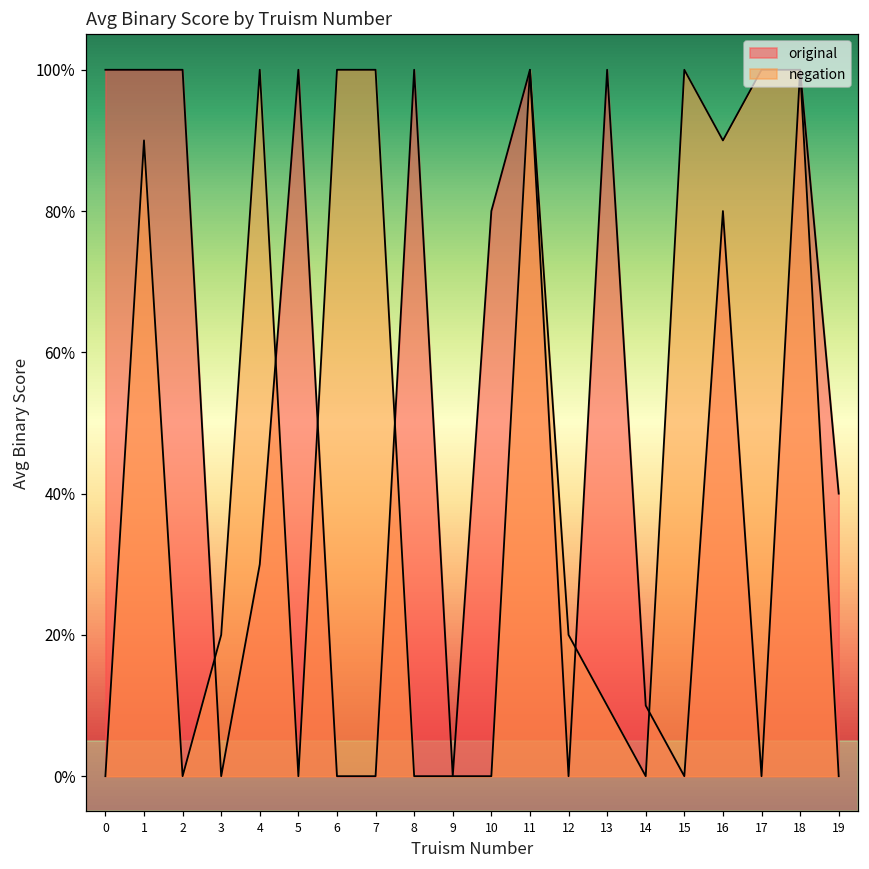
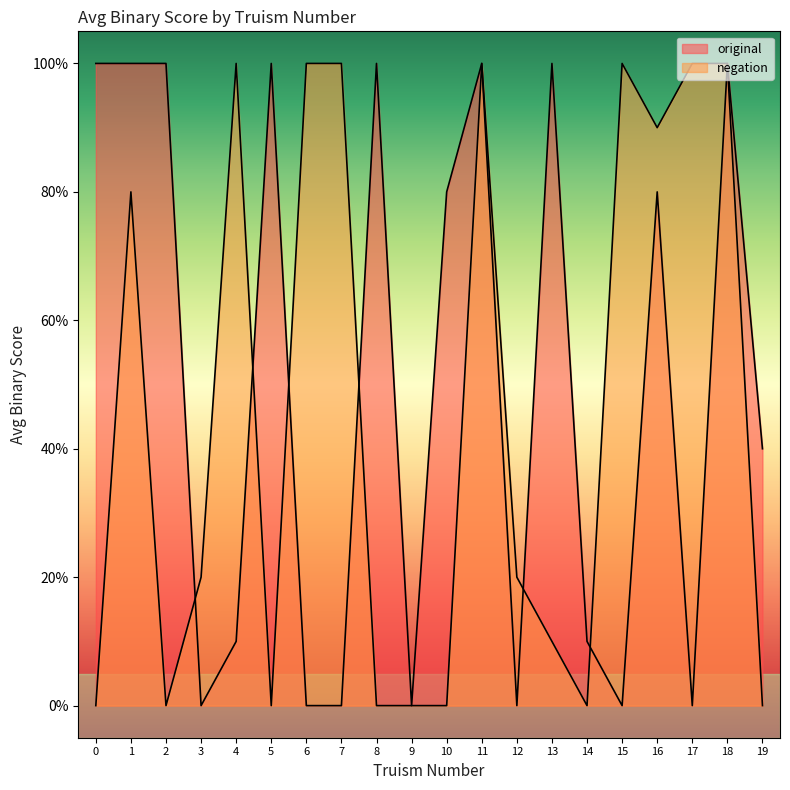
negation, 1: 90% -> 80%
original, 4: 30% -> 10%
